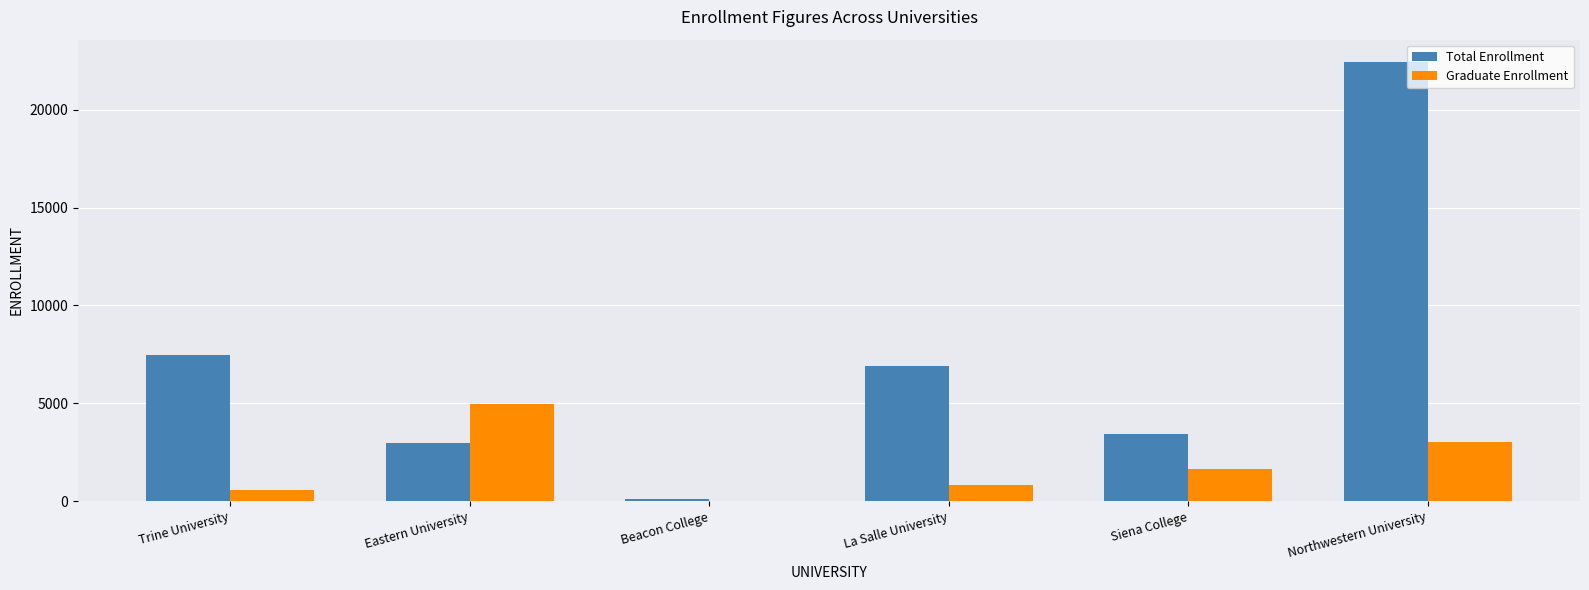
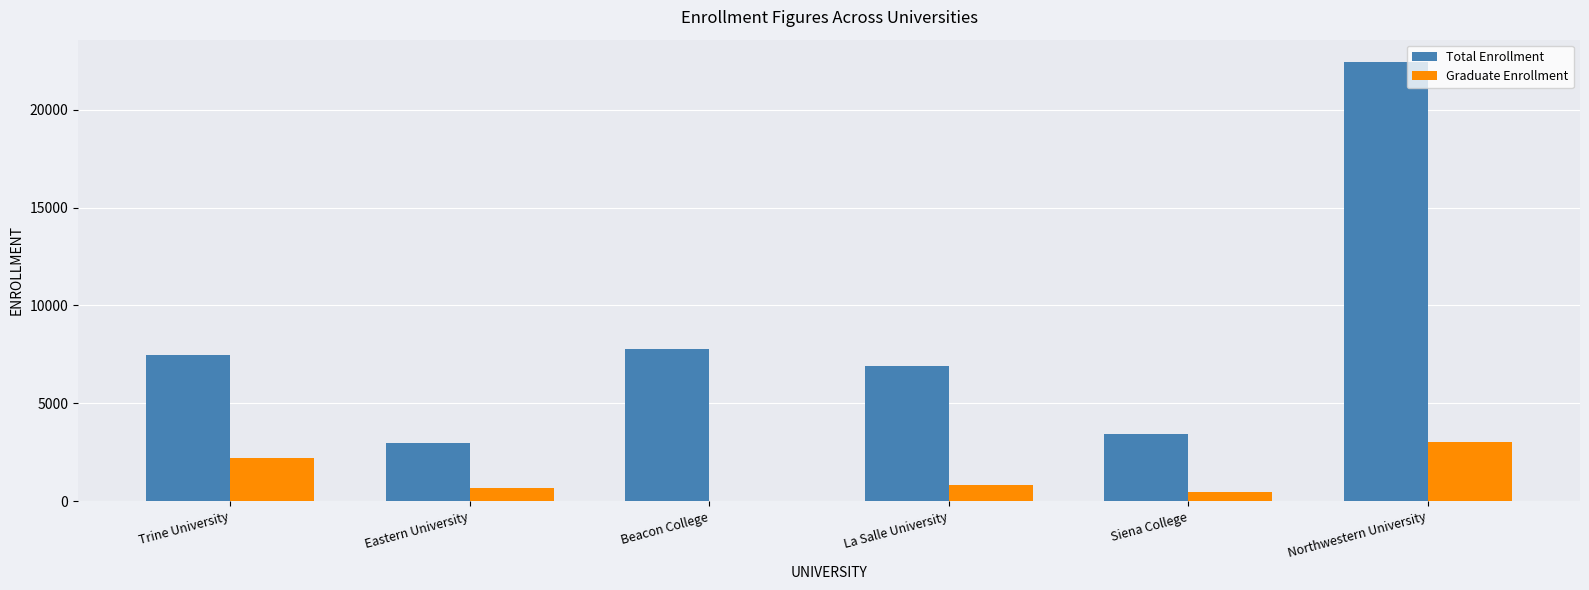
Graduate Enrollment, Trine University: 600 -> 2200
Graduate Enrollment, Eastern University: 5000 -> 700
Total Enrollment, Beacon College: 100 -> 7800
Graduate Enrollment, Siena College: 1700 -> 500
